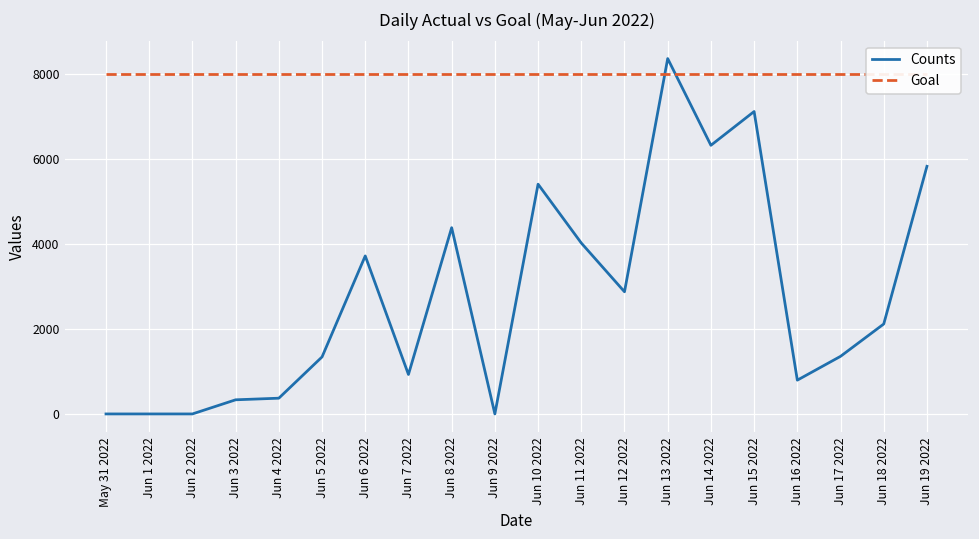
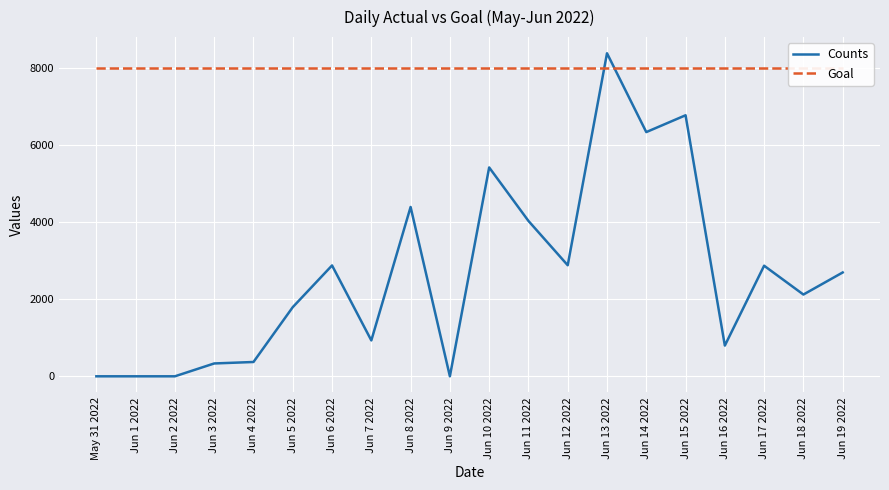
Counts, Jun 5 2022: 1300 -> 1800
Counts, Jun 6 2022: 3700 -> 2900
Counts, Jun 15 2022: 7100 -> 6800
Counts, Jun 17 2022: 1400 -> 2900
Counts, Jun 19 2022: 5800 -> 2700
